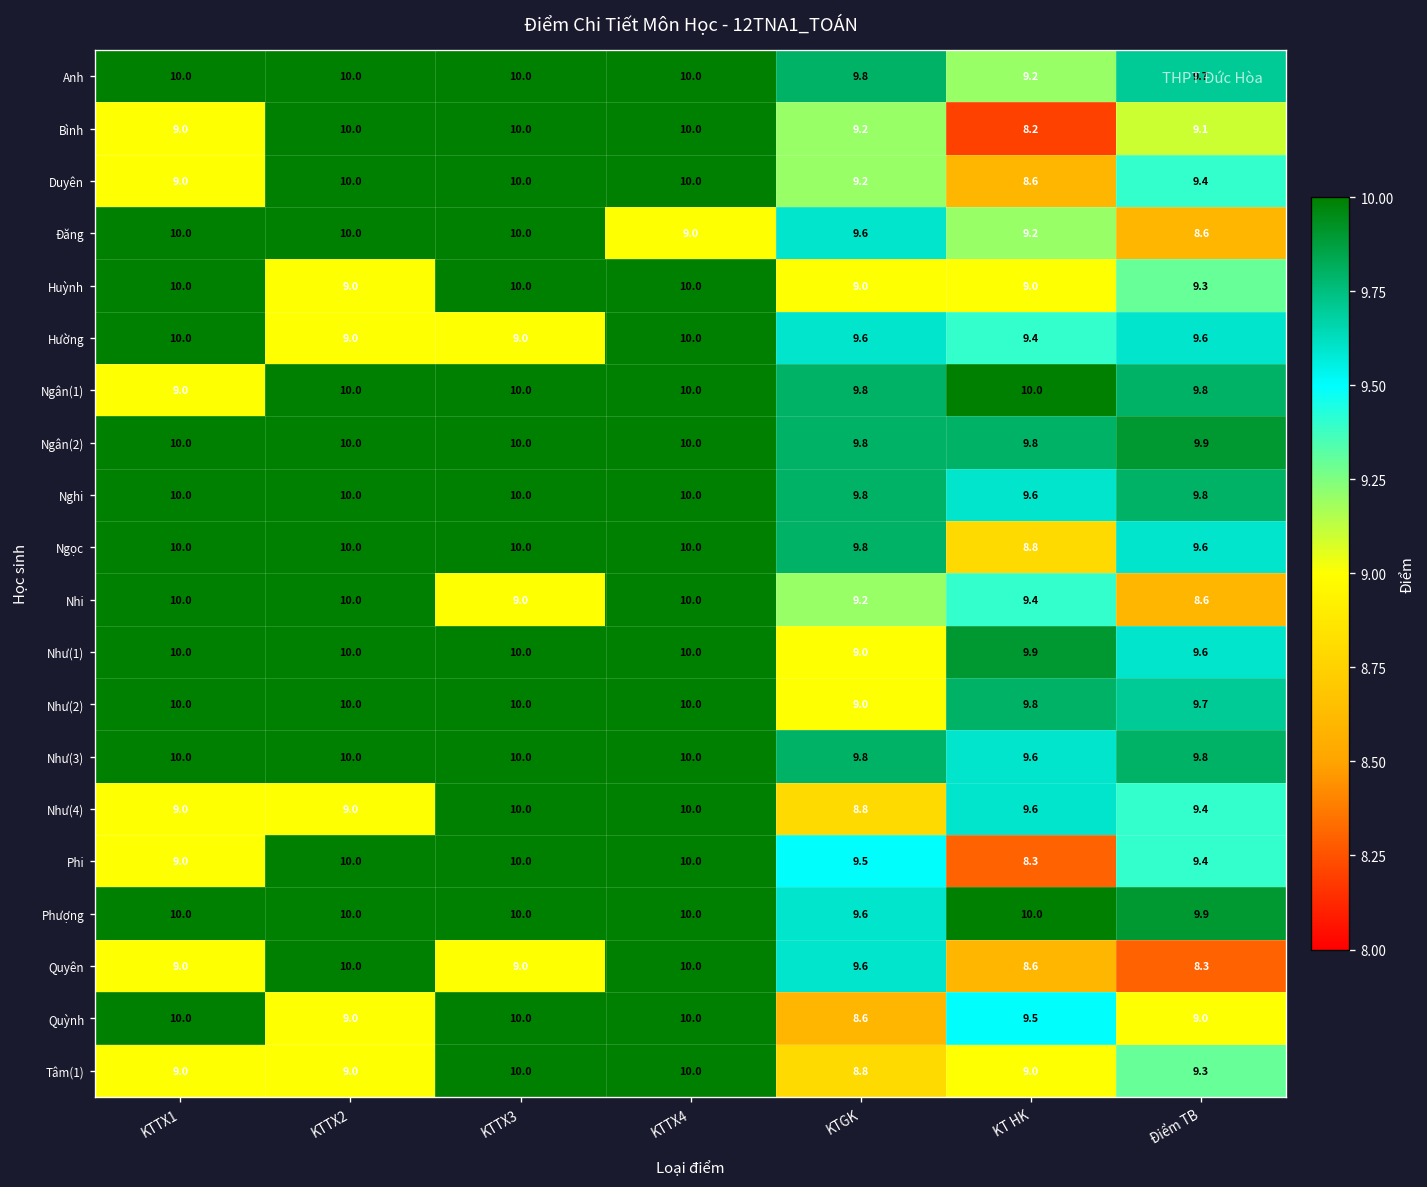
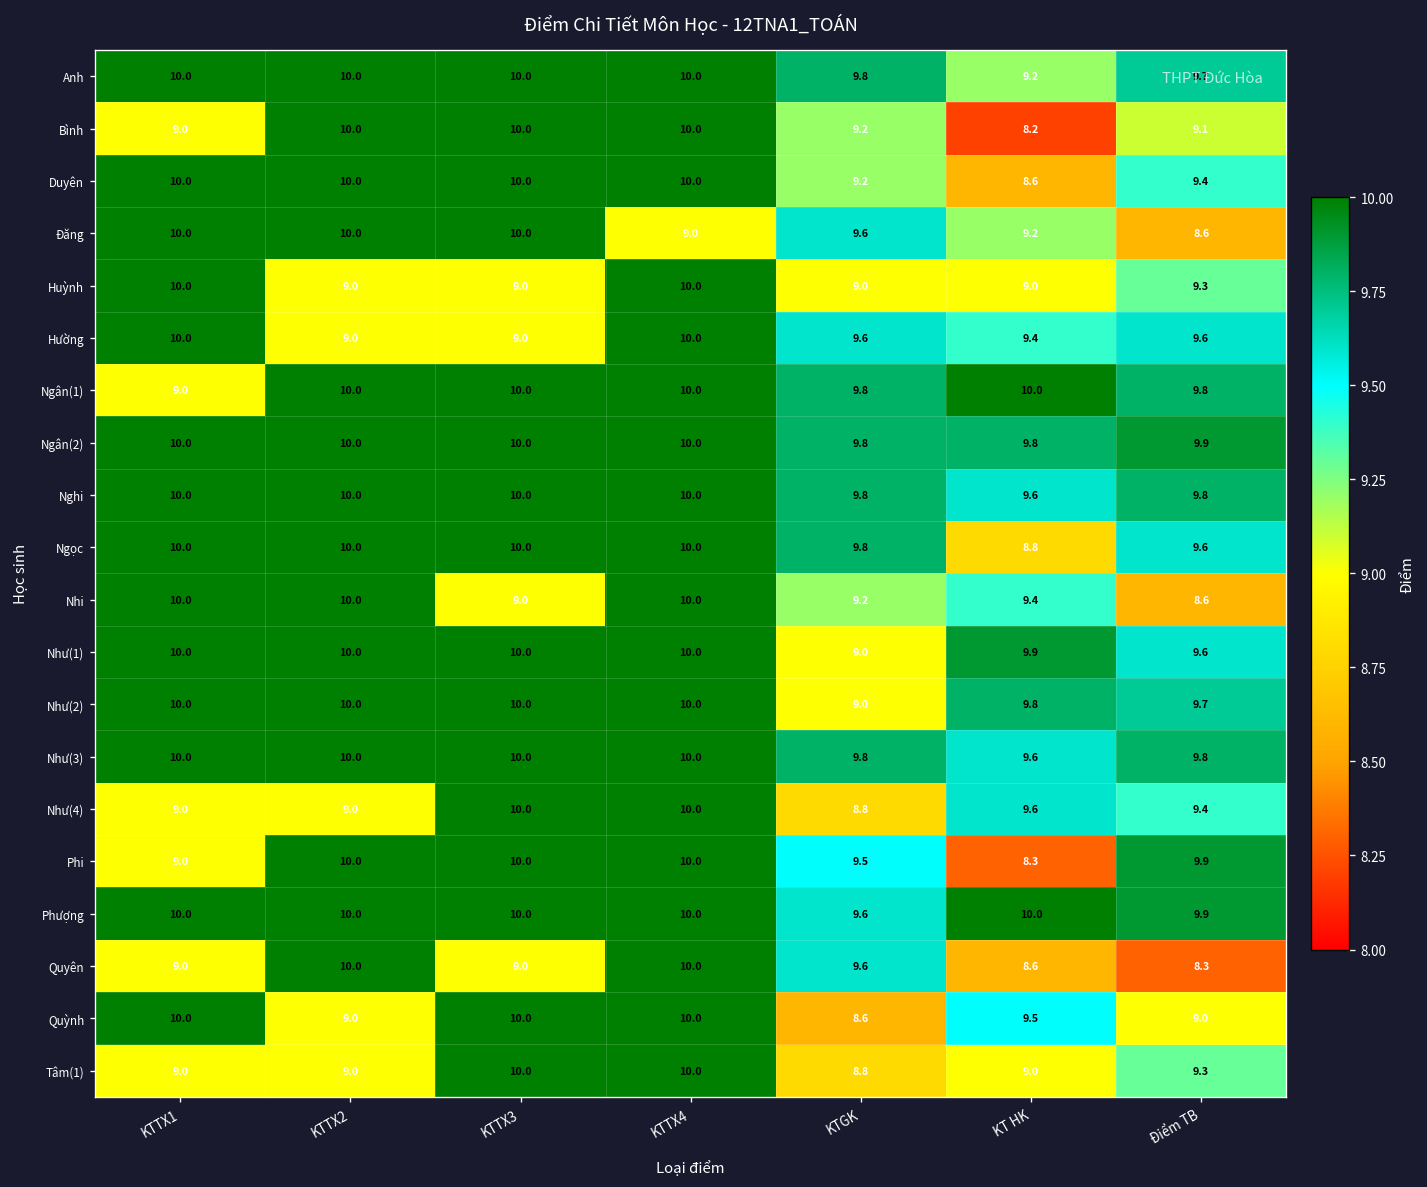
Duyên, KTTX1: 9.0 -> 10.0
Huỳnh, KTTX3: 10.0 -> 9.0
Phi, Điểm TB: 9.4 -> 9.9
